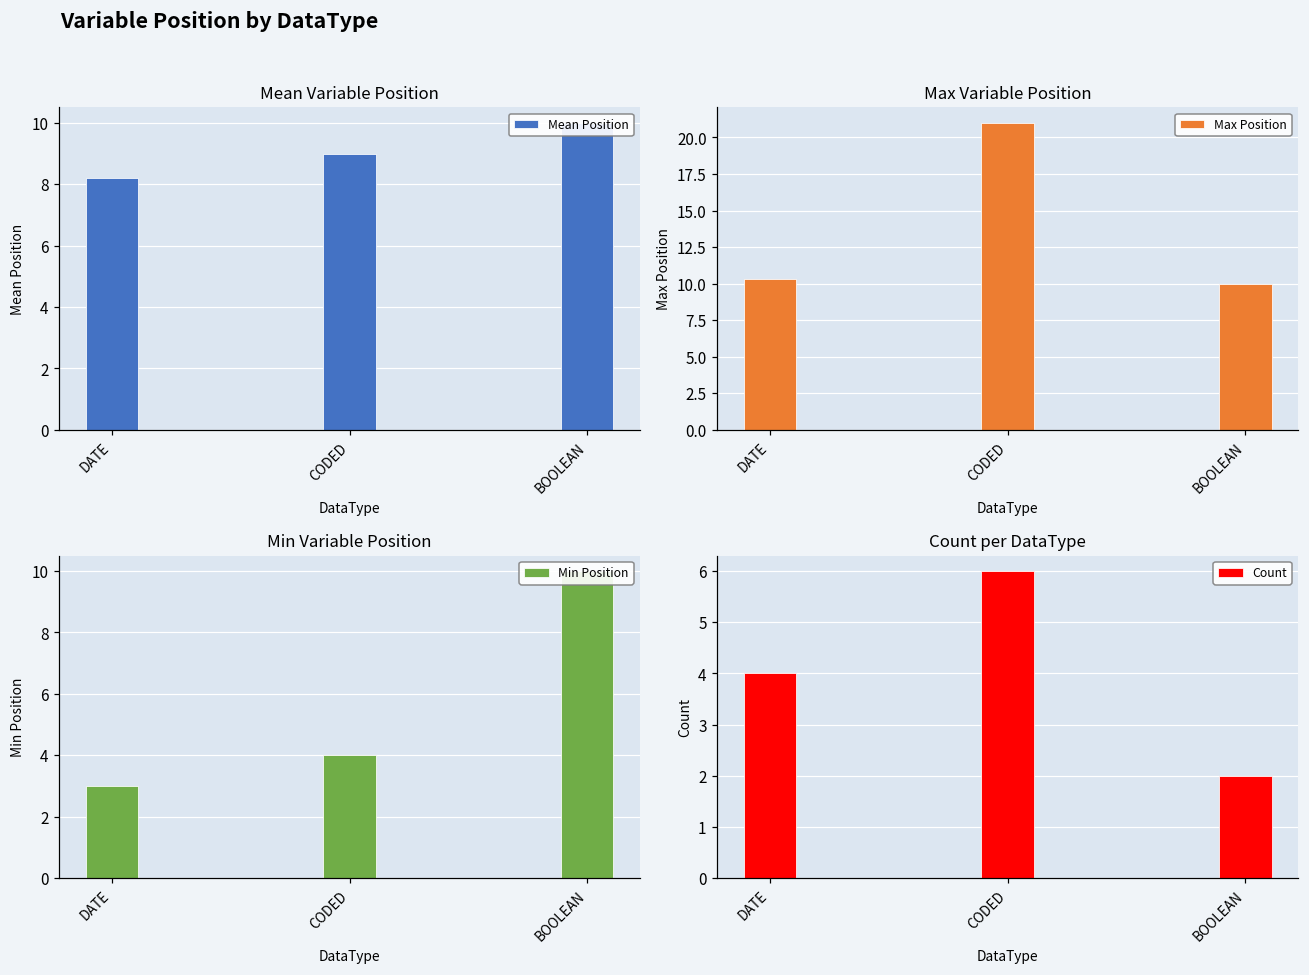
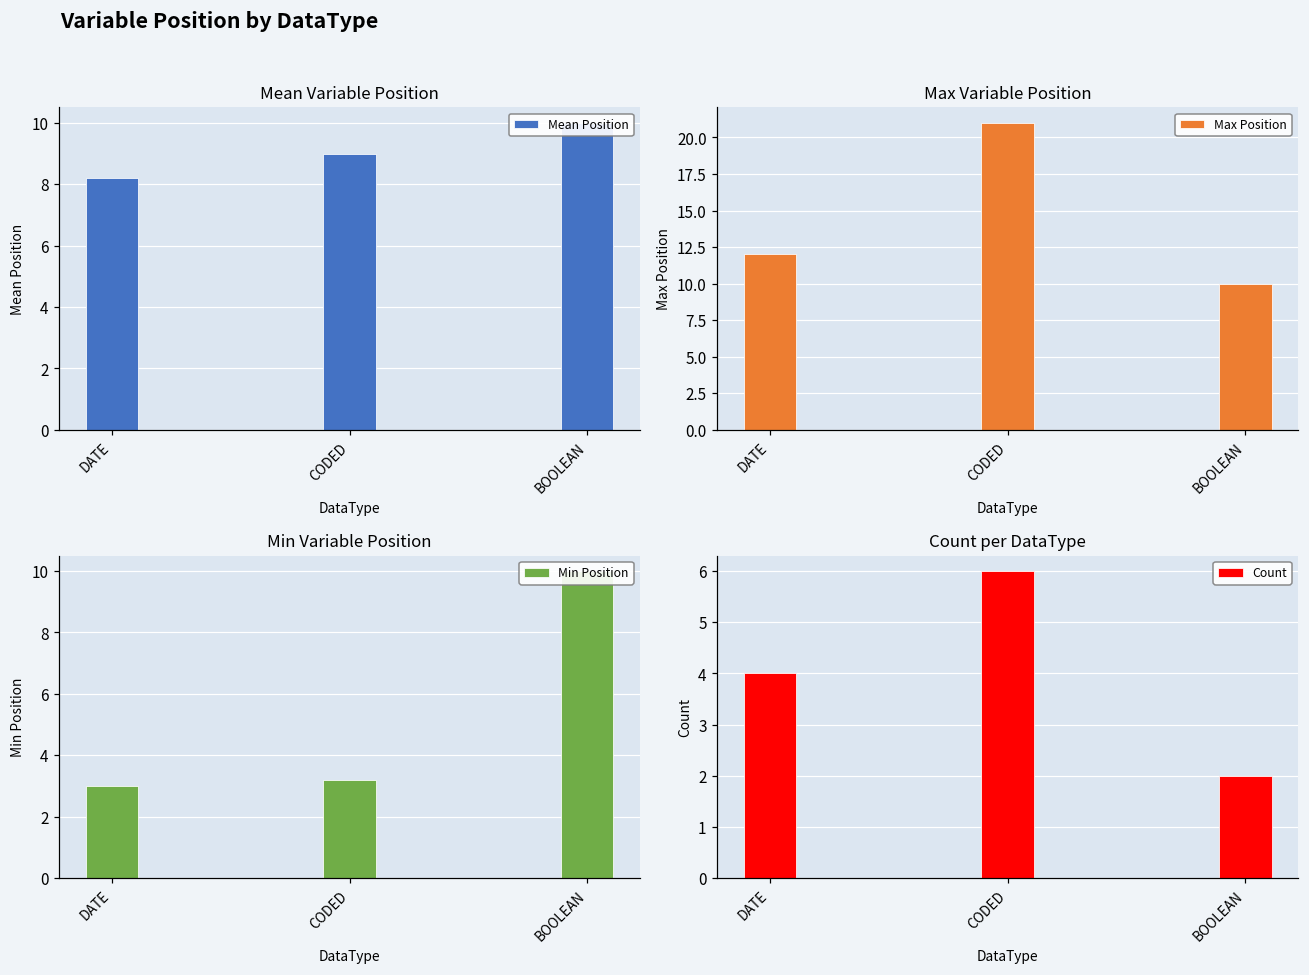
Max Variable Position, DATE: 10.3 -> 12.0
Min Variable Position, CODED: 4.0 -> 3.2
